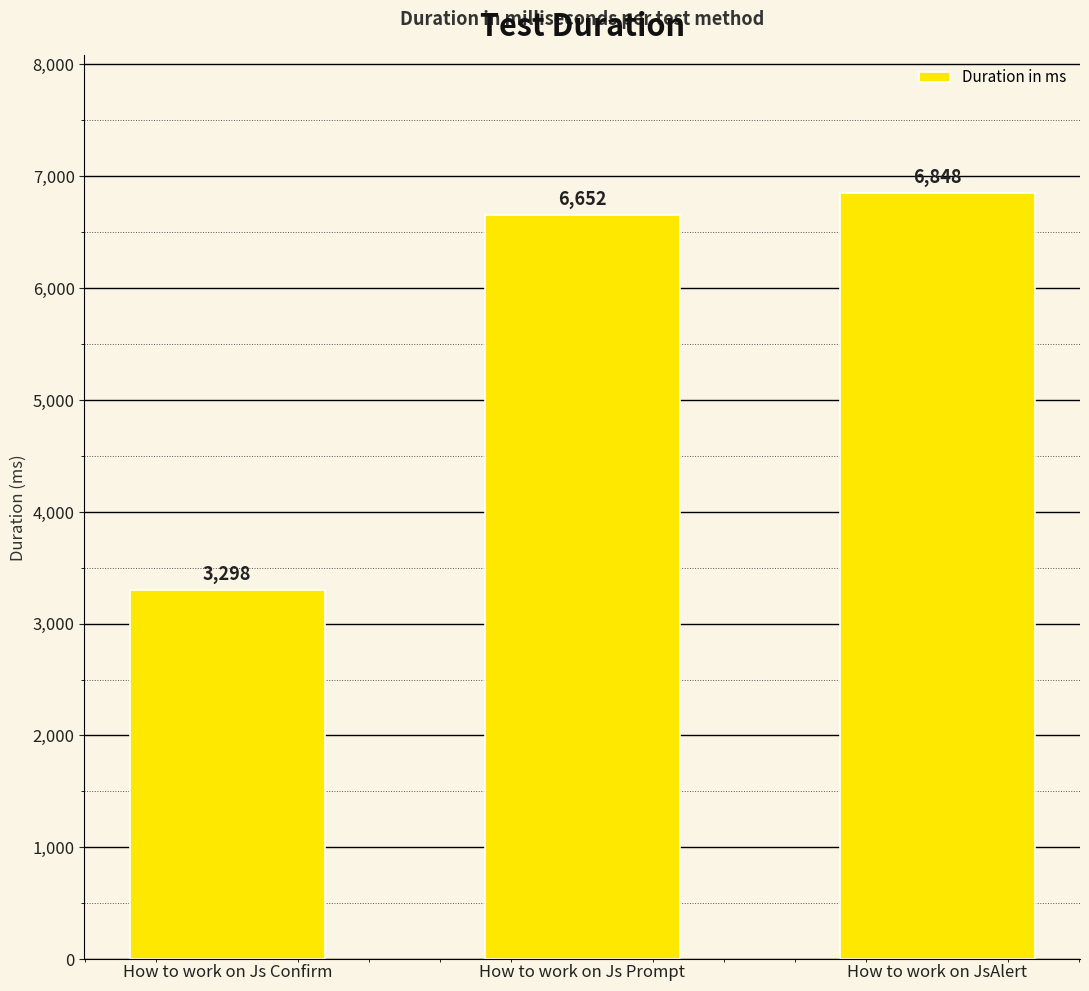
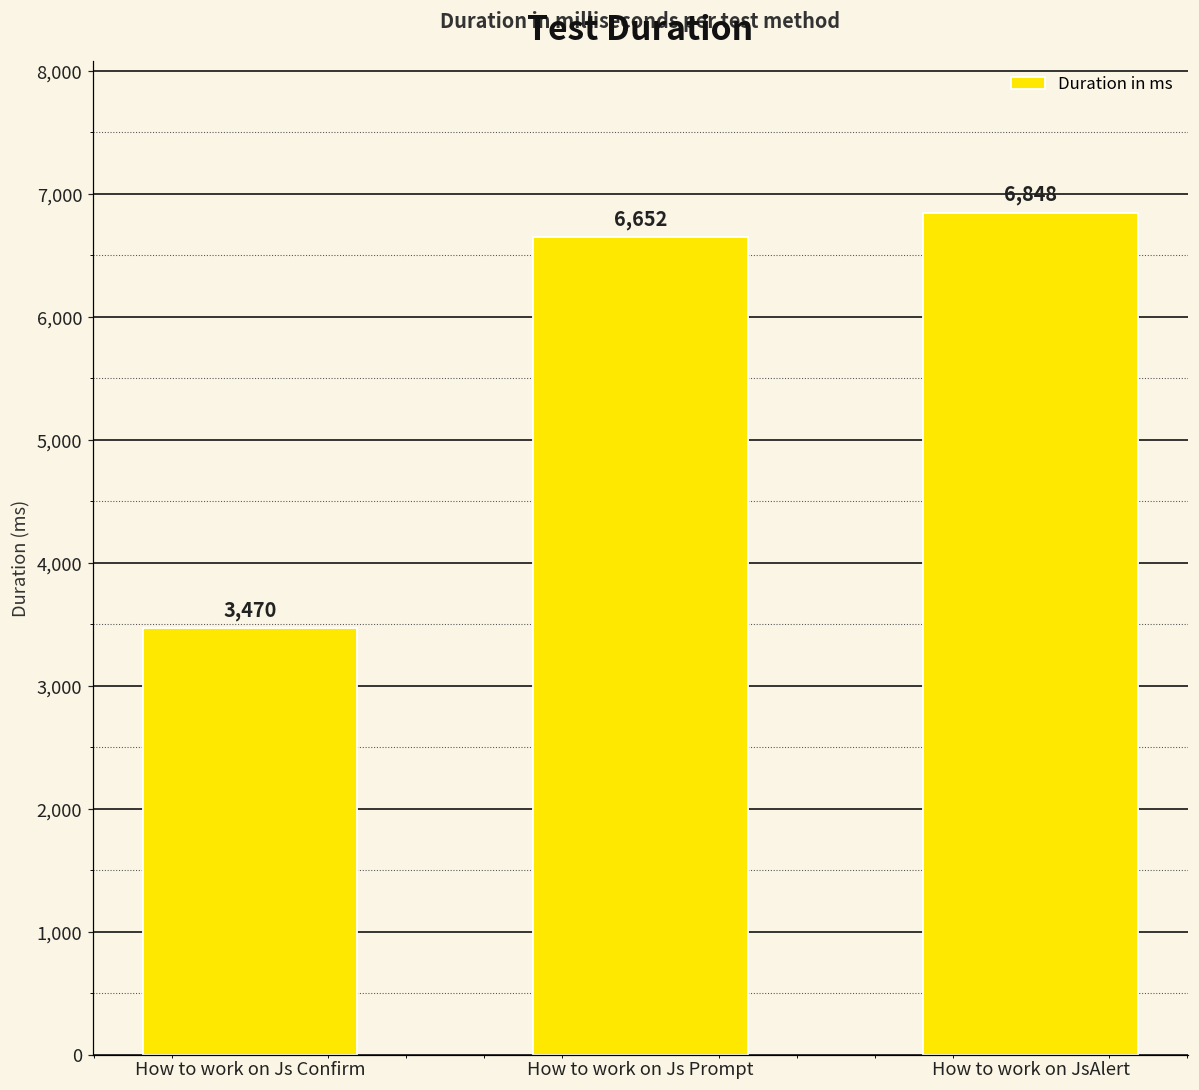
How to work on Js Confirm: 3,298 -> 3,470
